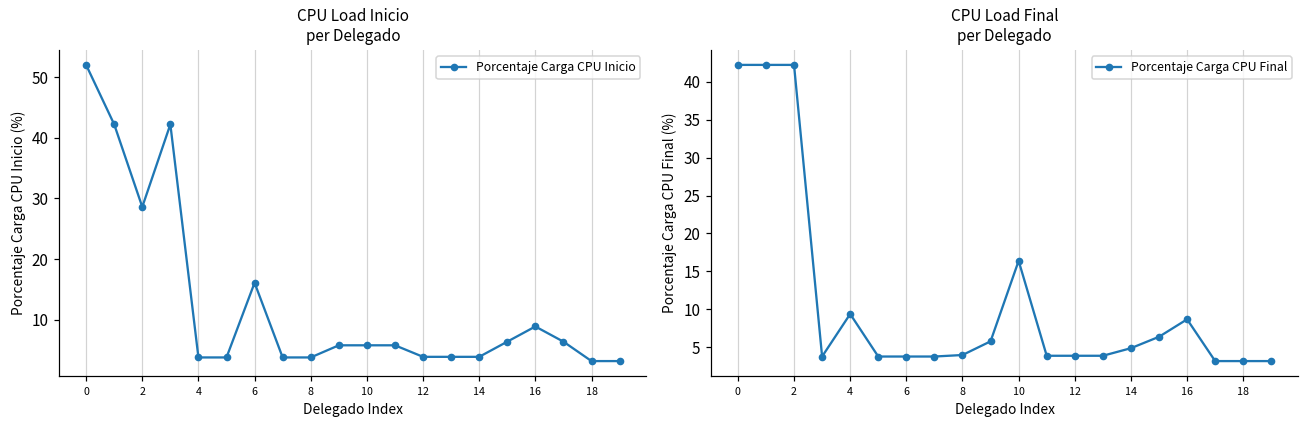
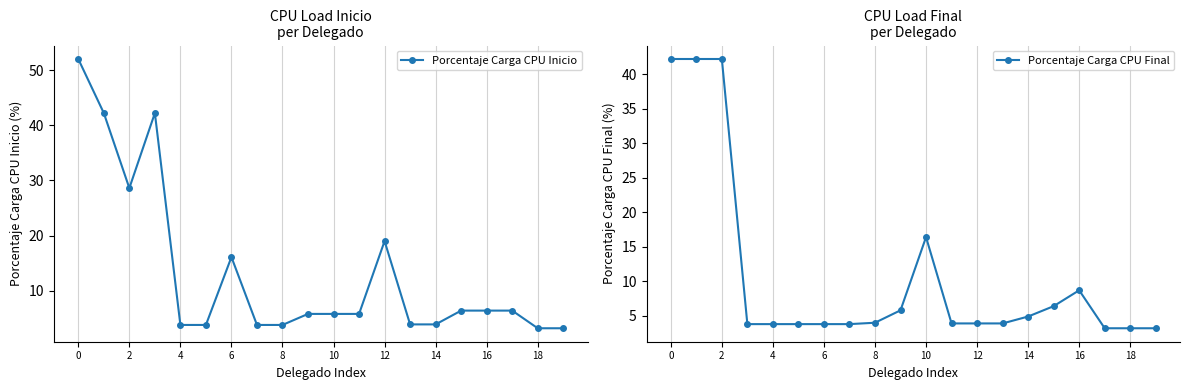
CPU Load Inicio per Delegado, 12: 4 -> 19
CPU Load Inicio per Delegado, 16: 9 -> 6
CPU Load Final per Delegado, 4: 9 -> 4
